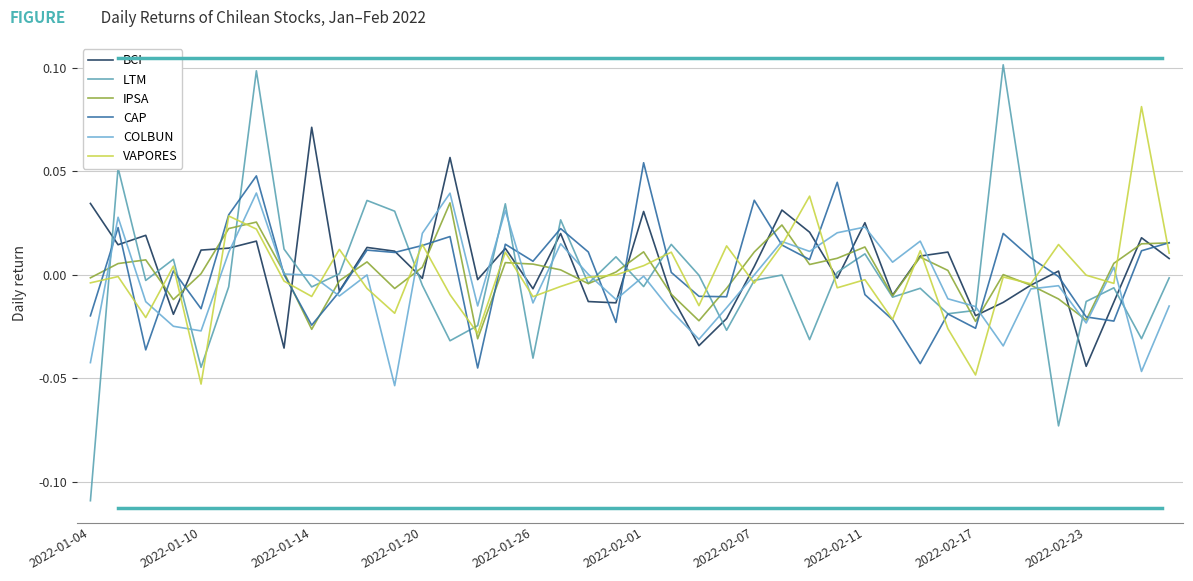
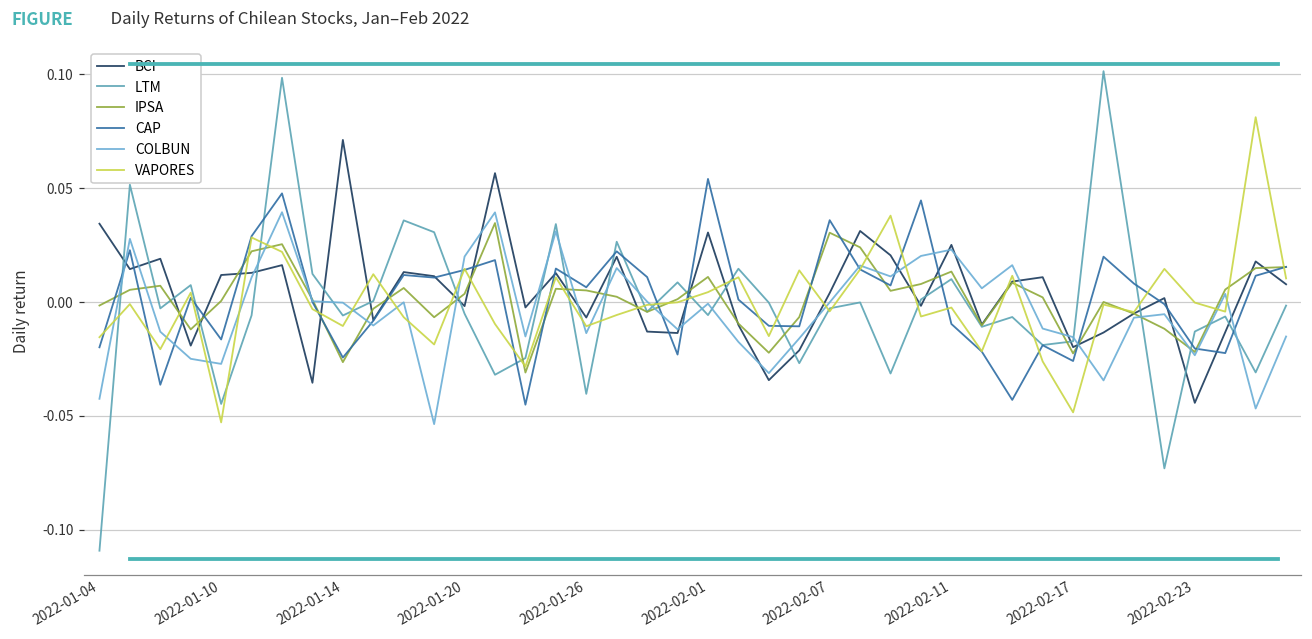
VAPORES, 2022-01-04: -0.004 -> -0.015
IPSA, 2022-02-07: 0.011 -> 0.030
